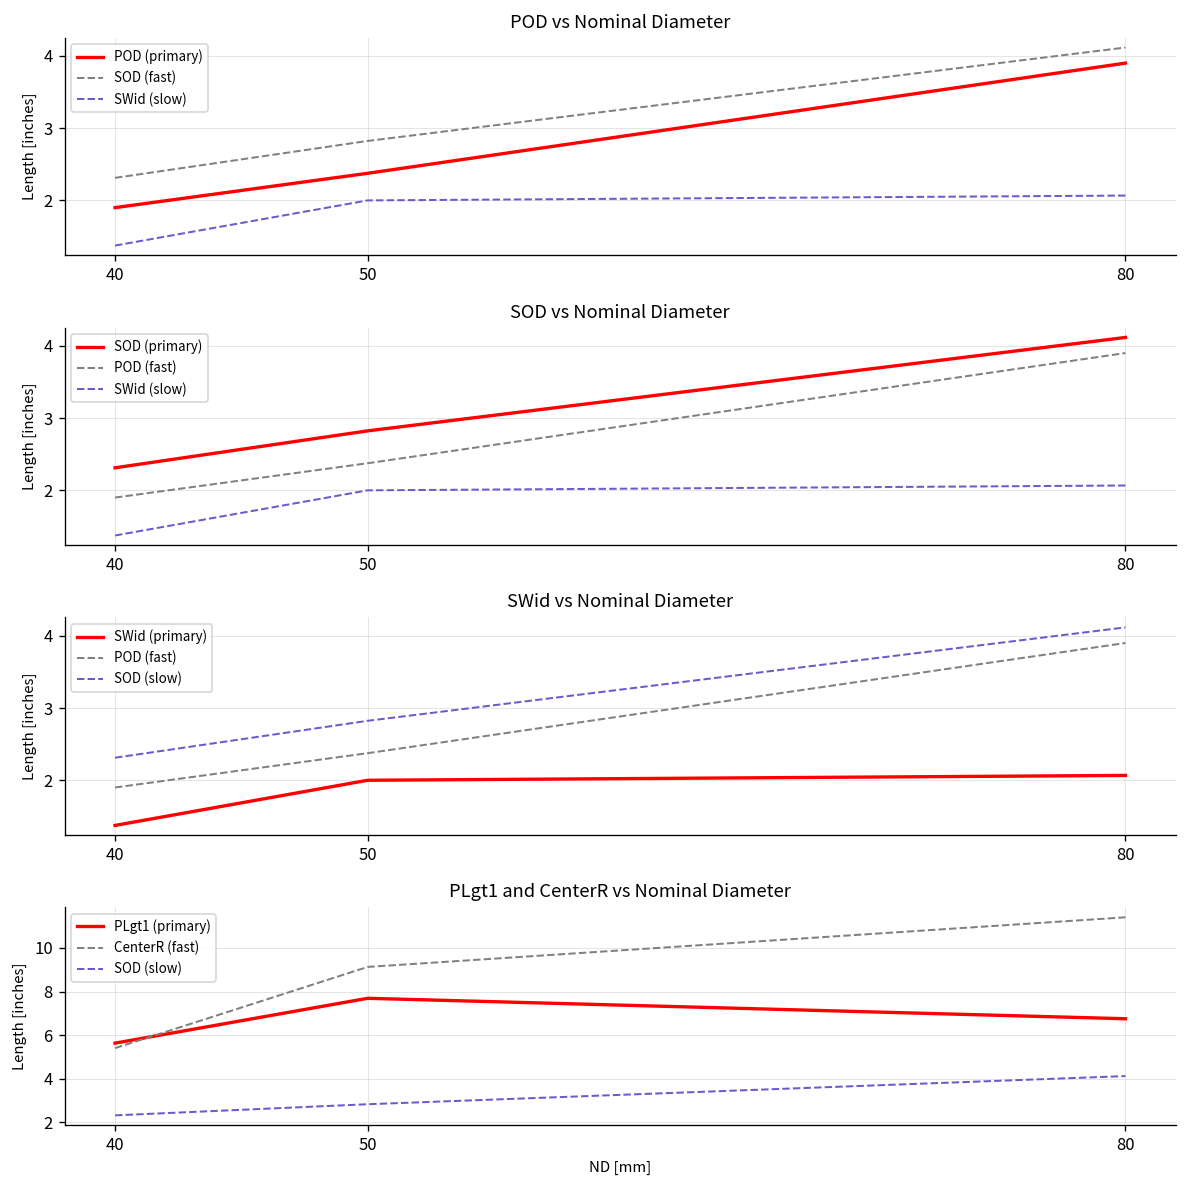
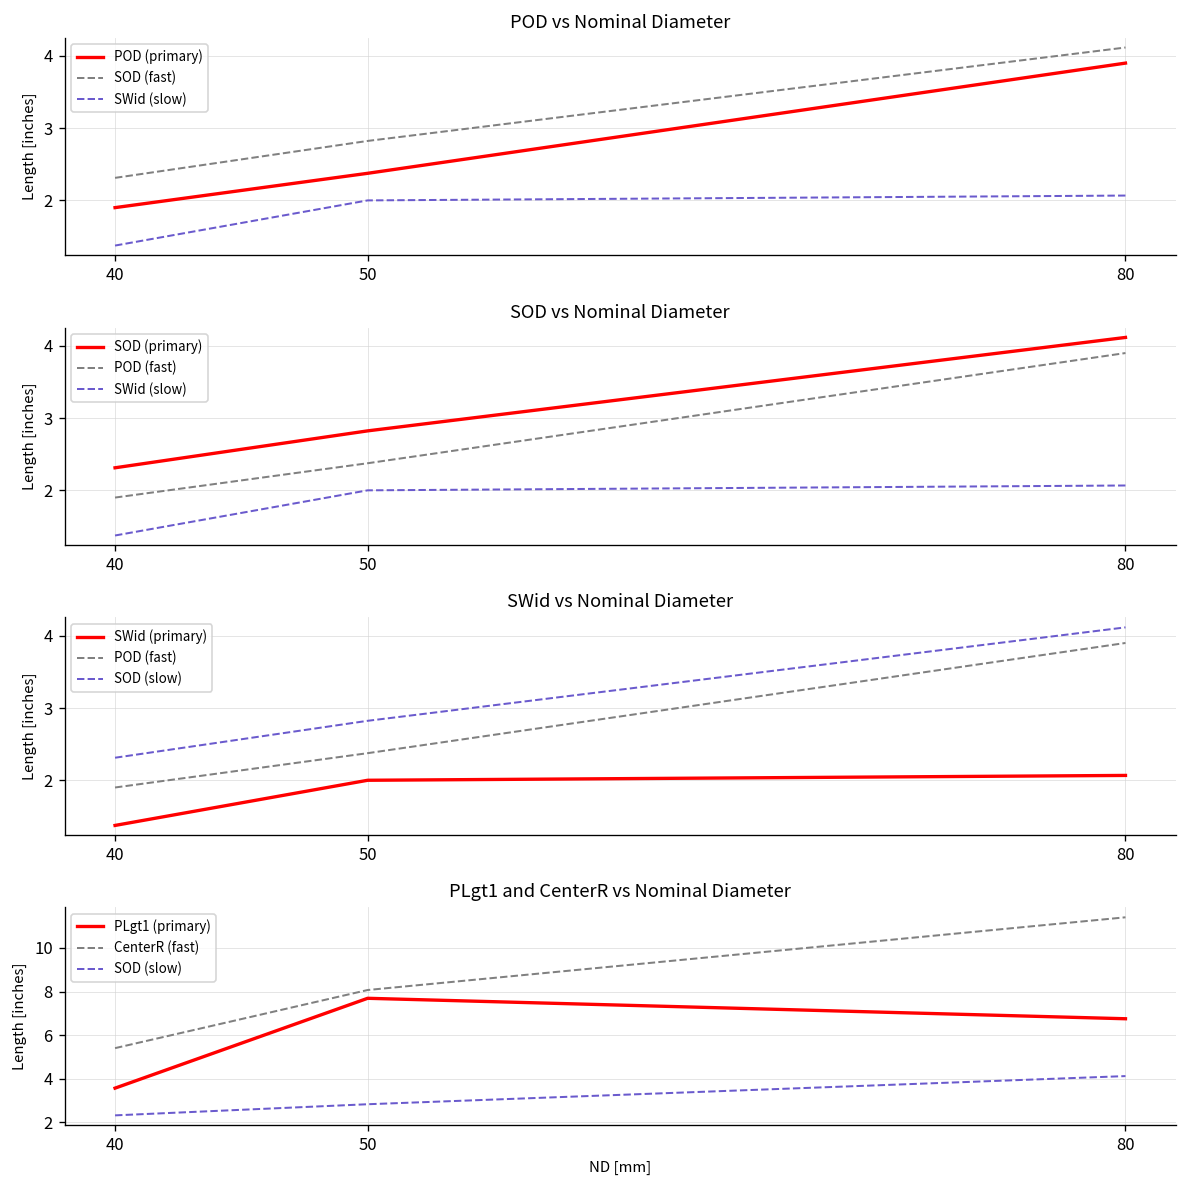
PLgt1 and CenterR vs Nominal Diameter, PLgt1 (primary), 40: 5.6 -> 3.6
PLgt1 and CenterR vs Nominal Diameter, CenterR (fast), 50: 9.1 -> 8.1
